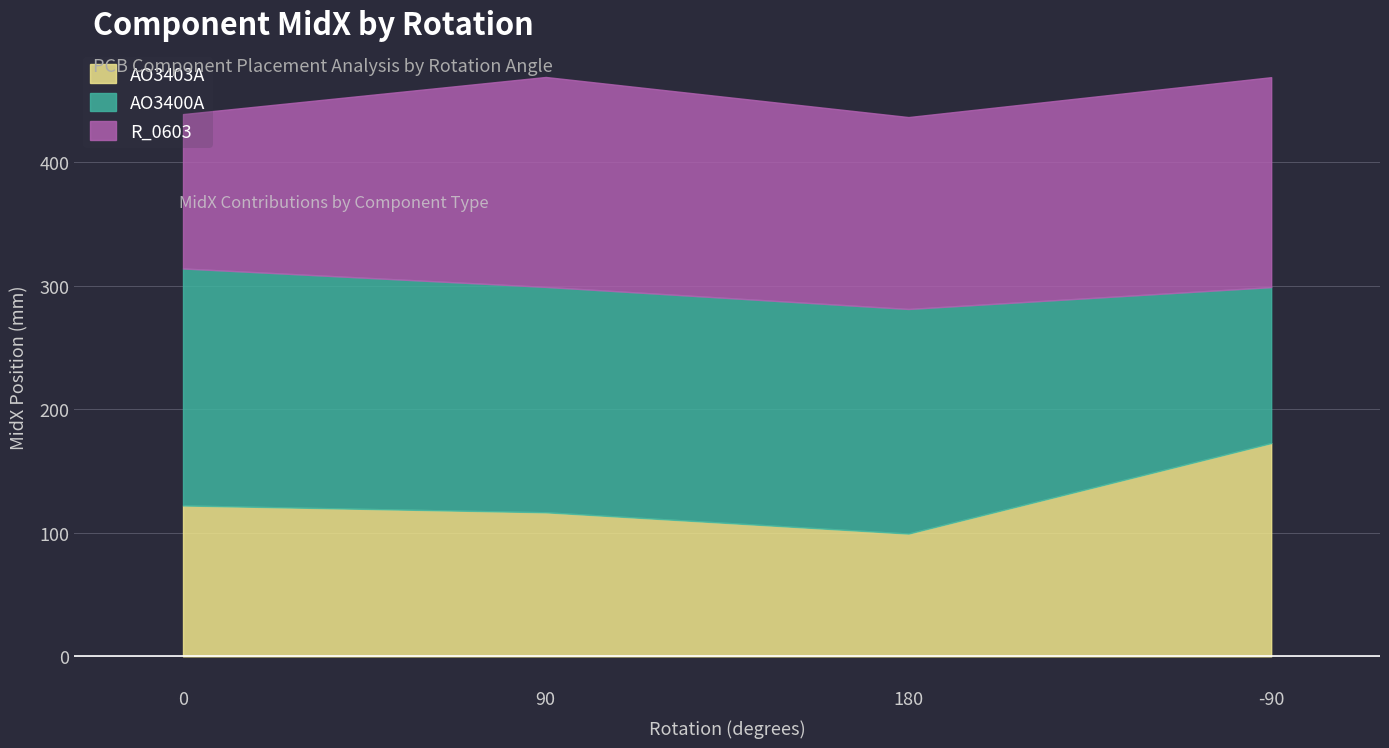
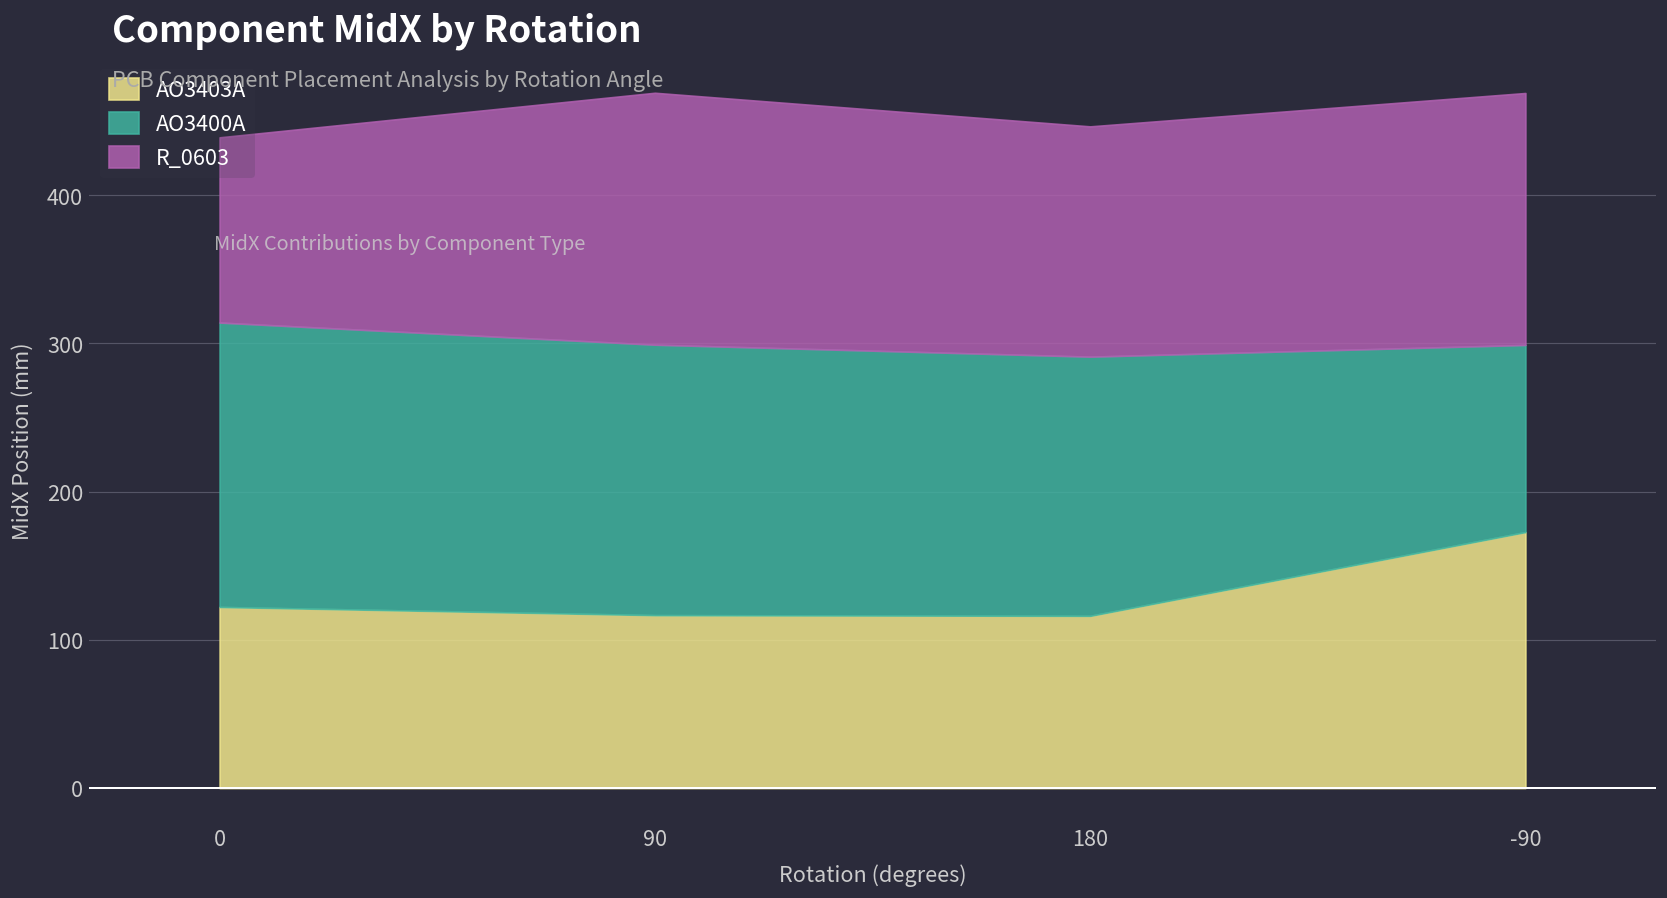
AO3403A, 180: 99 -> 116
AO3400A, 180: 182 -> 175
